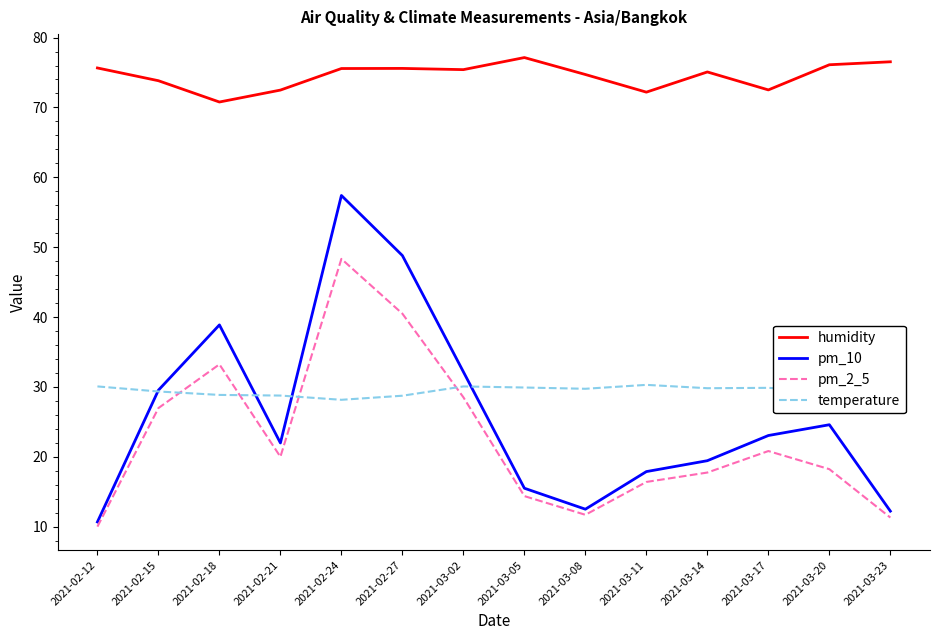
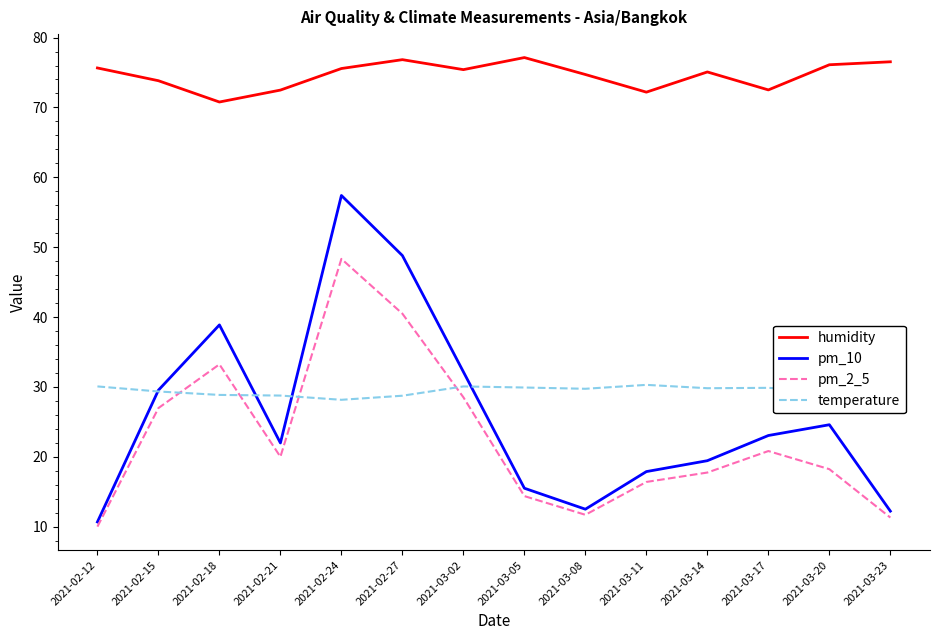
humidity, 2021-02-27: 76 -> 77
